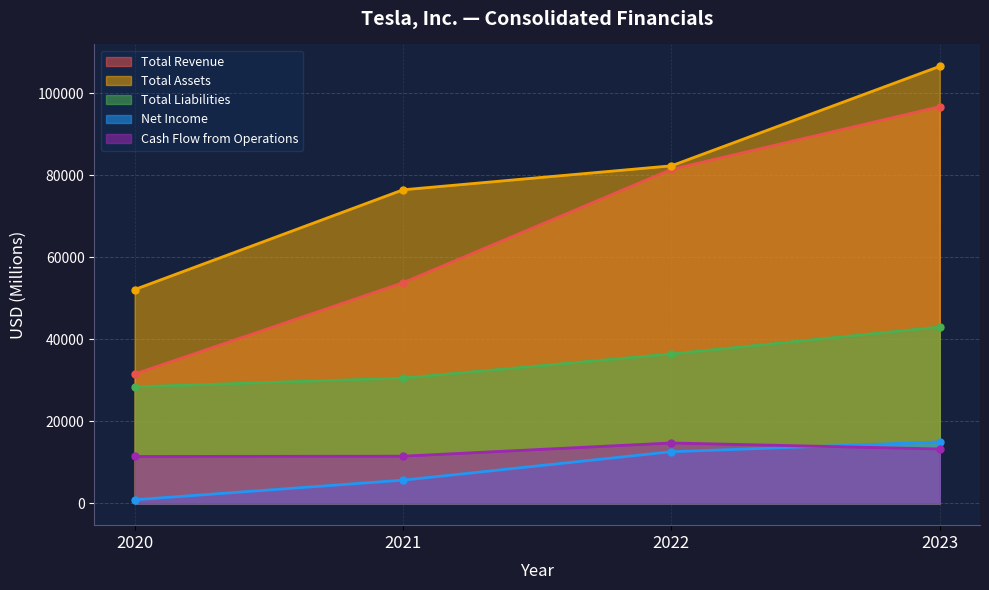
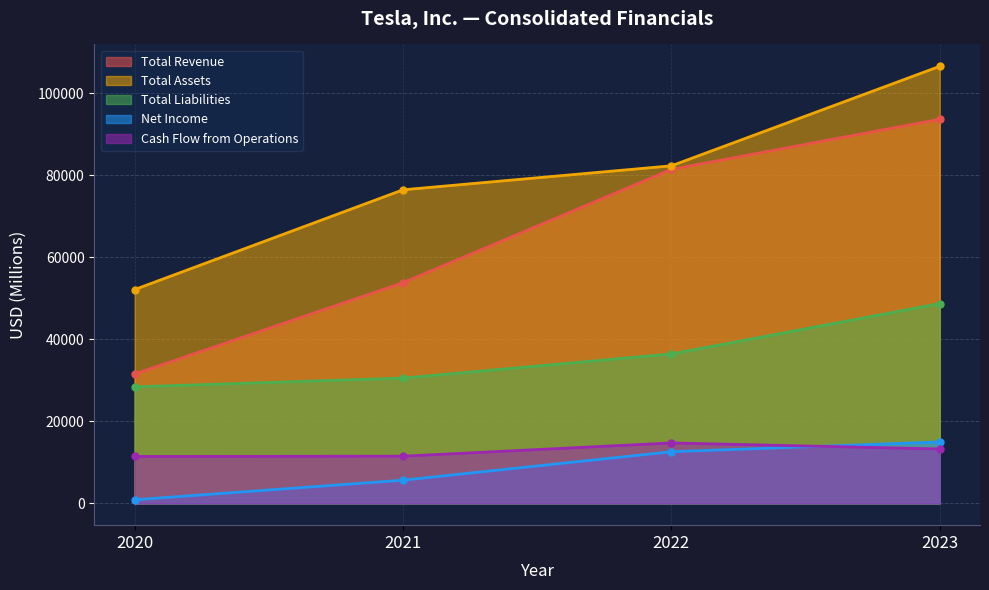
Total Revenue, 2023: 97000 -> 94000
Total Liabilities, 2023: 43000 -> 49000
